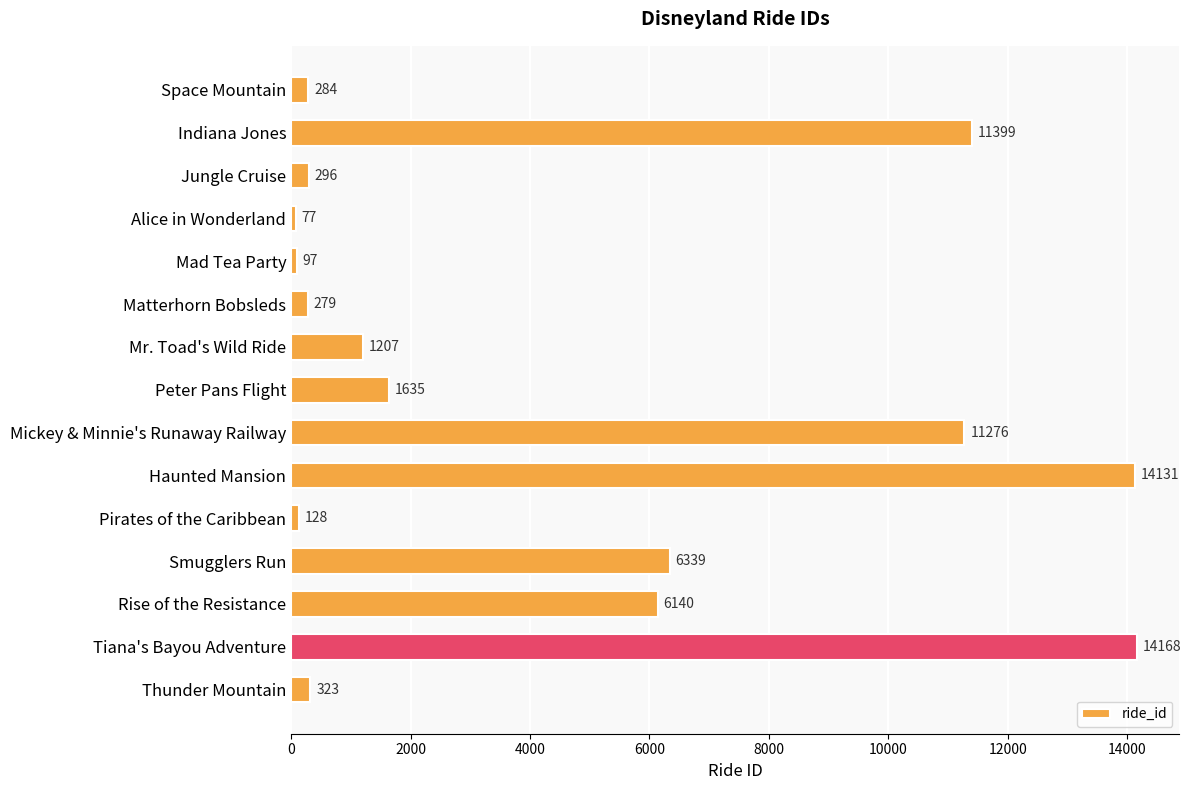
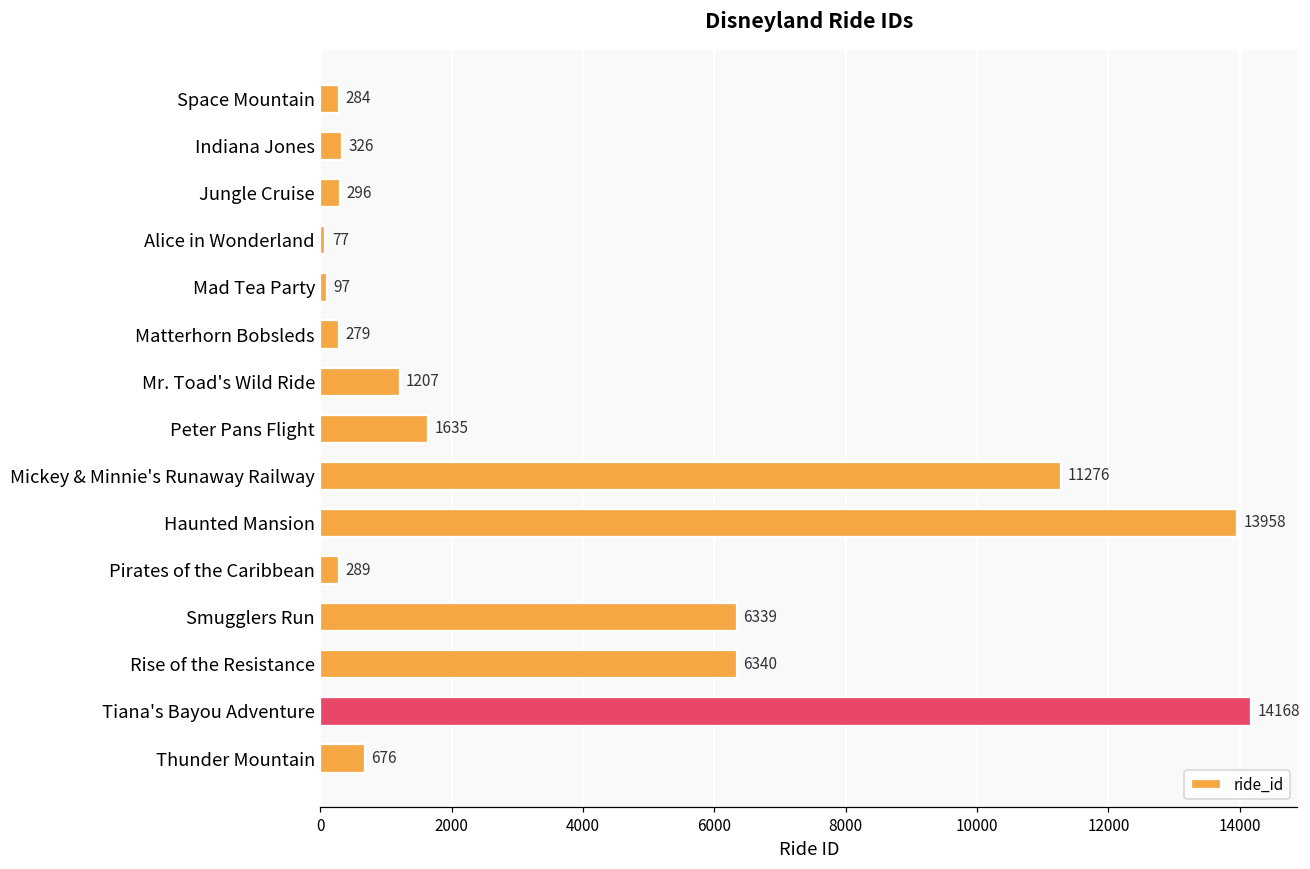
Indiana Jones: 11399 -> 326
Haunted Mansion: 14131 -> 13958
Pirates of the Caribbean: 128 -> 289
Rise of the Resistance: 6140 -> 6340
Thunder Mountain: 323 -> 676
